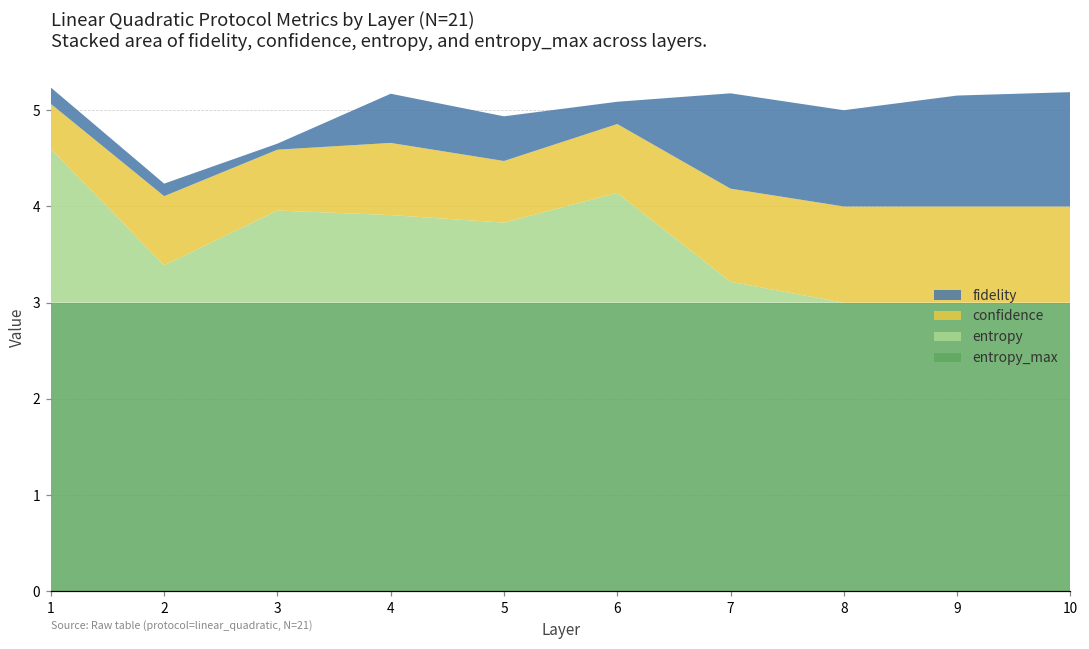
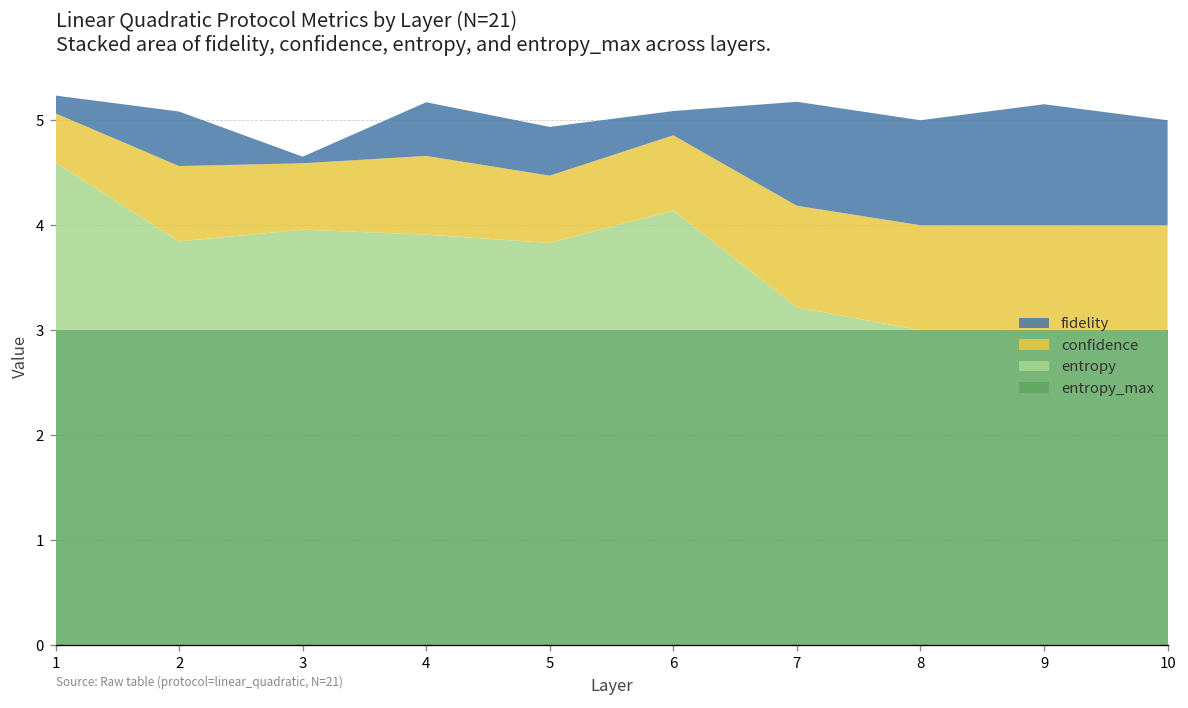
entropy, 2: 0.4 -> 0.8
fidelity, 2: 0.1 -> 0.5
fidelity, 10: 1.2 -> 1.0
